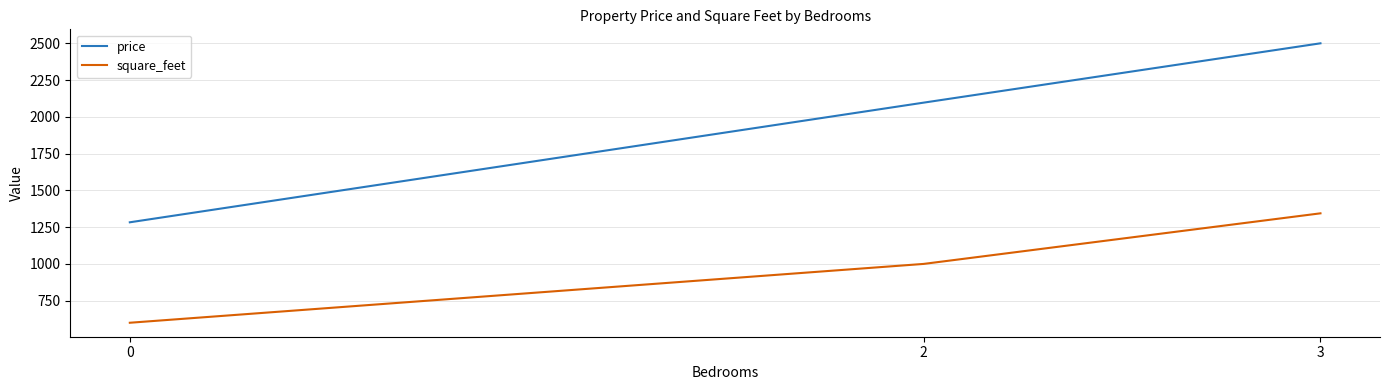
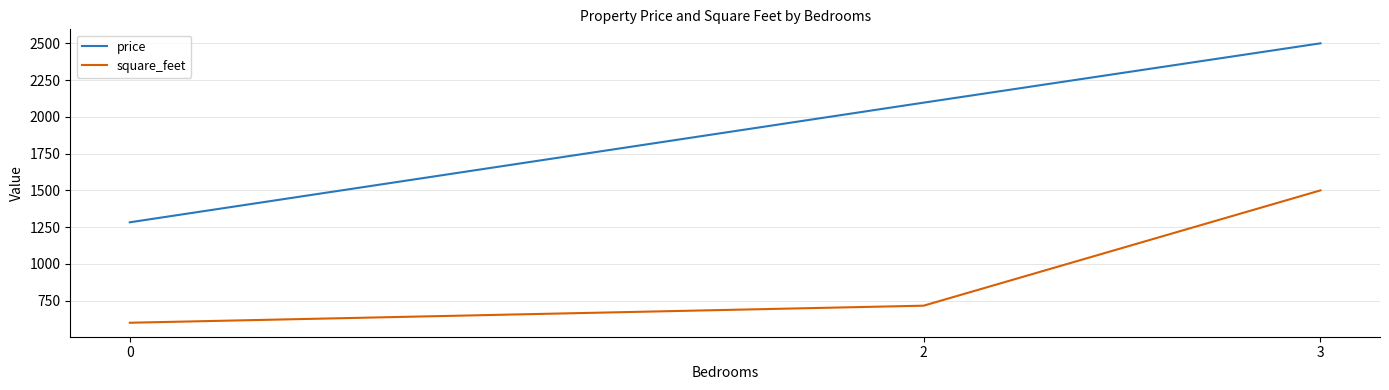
square_feet, 2: 1000 -> 720
square_feet, 3: 1340 -> 1500
